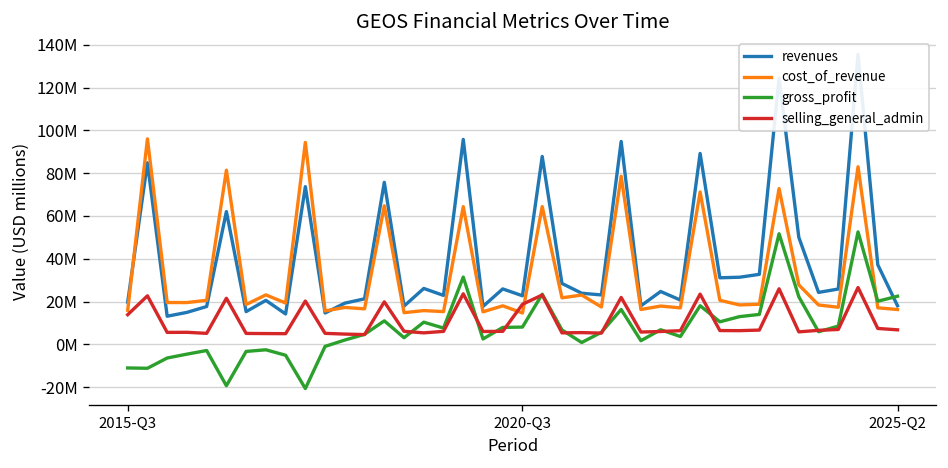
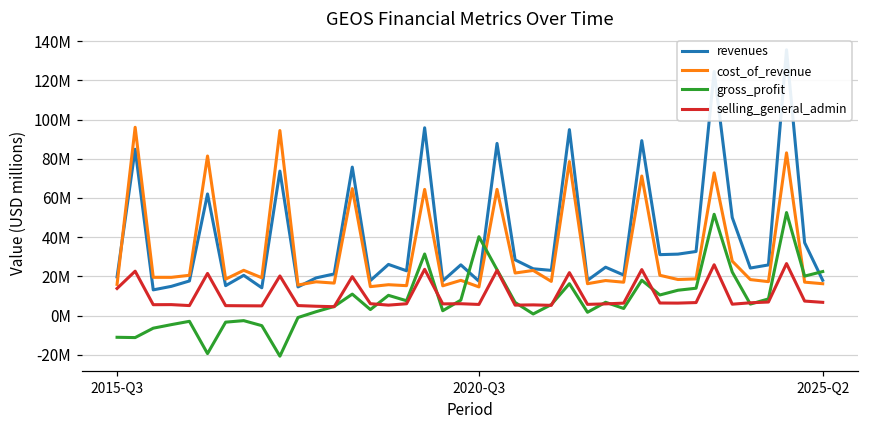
revenues, 2020-Q3: 23000000 -> 18000000
gross_profit, 2020-Q3: 8000000 -> 40000000
selling_general_admin, 2020-Q3: 19000000 -> 6000000
